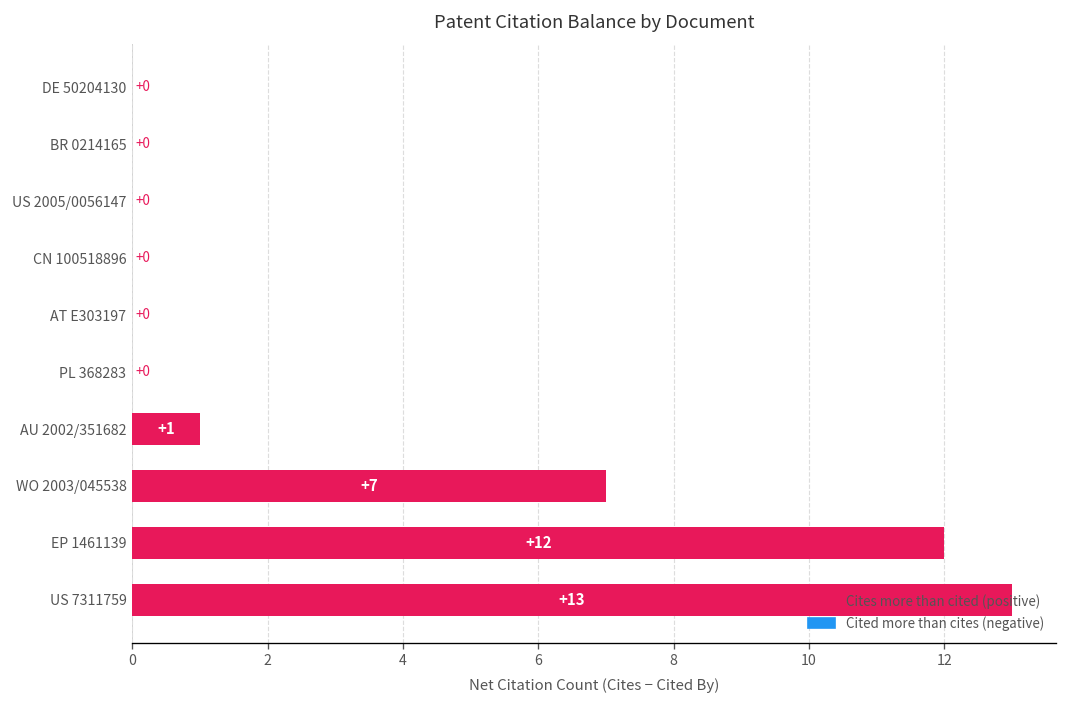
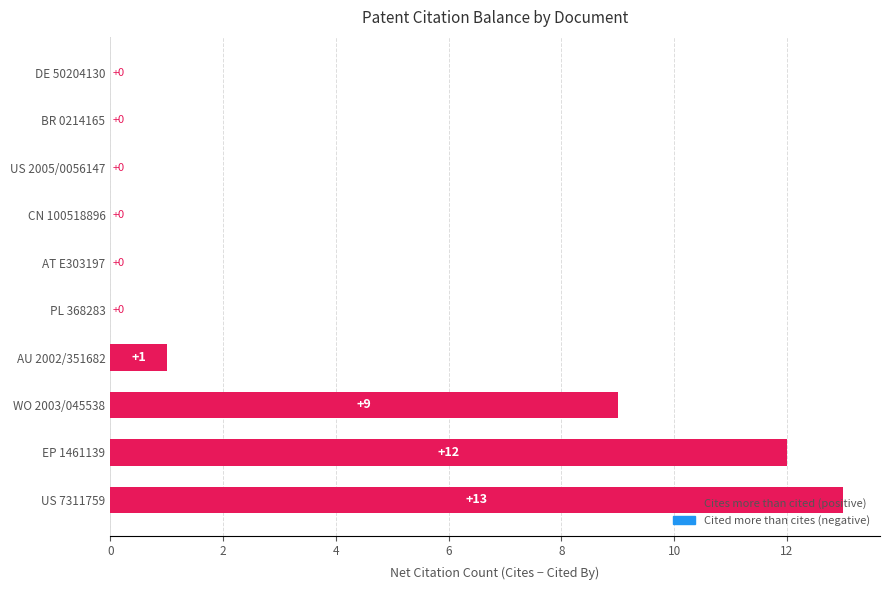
WO 2003/045538: +7 -> +9
